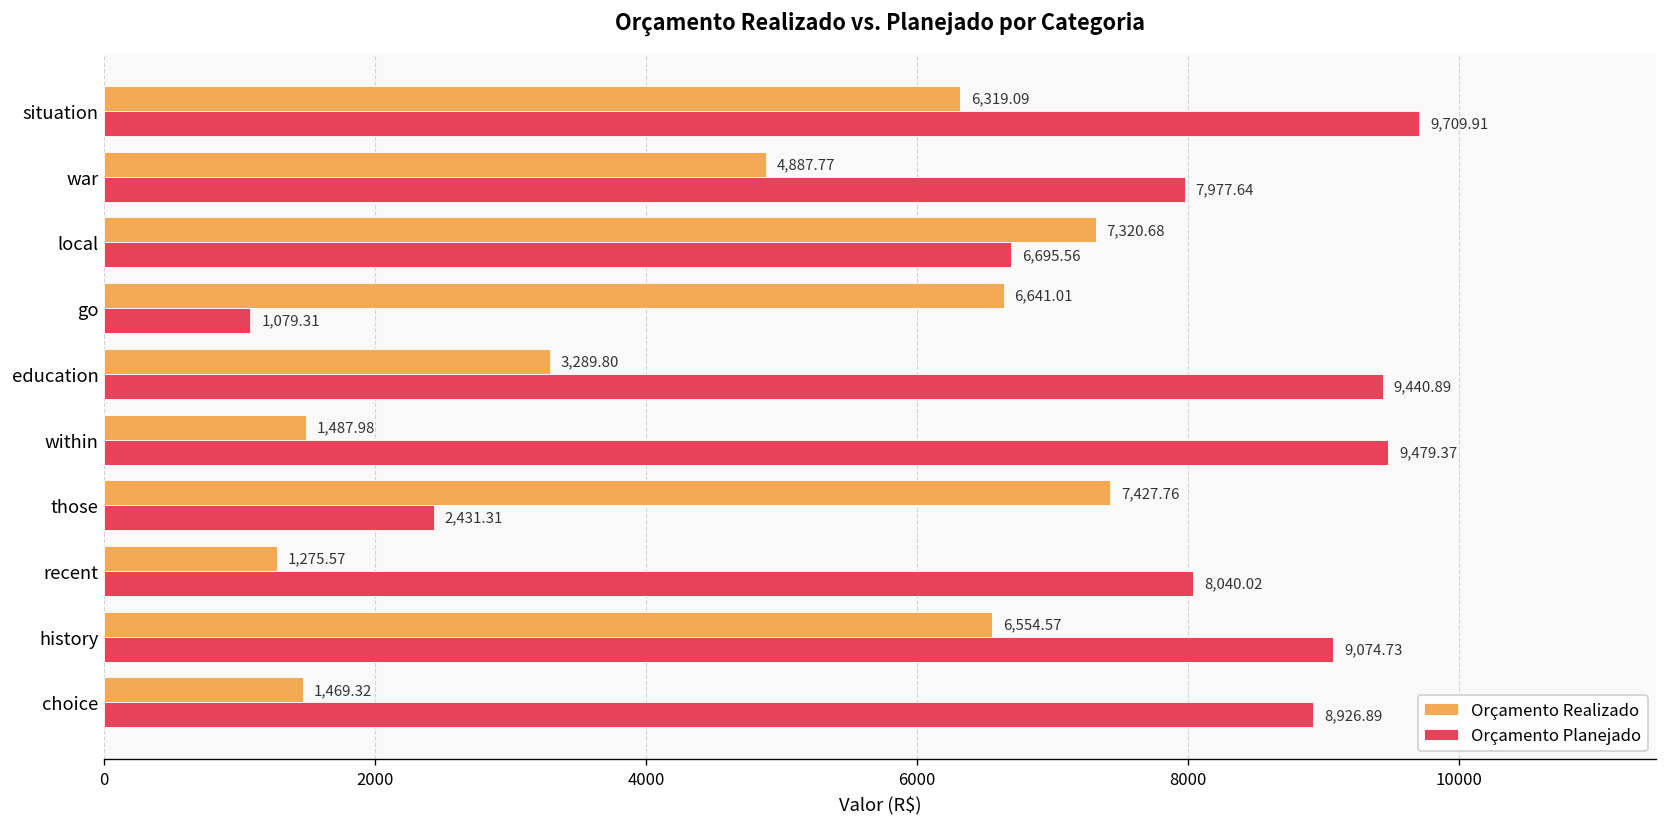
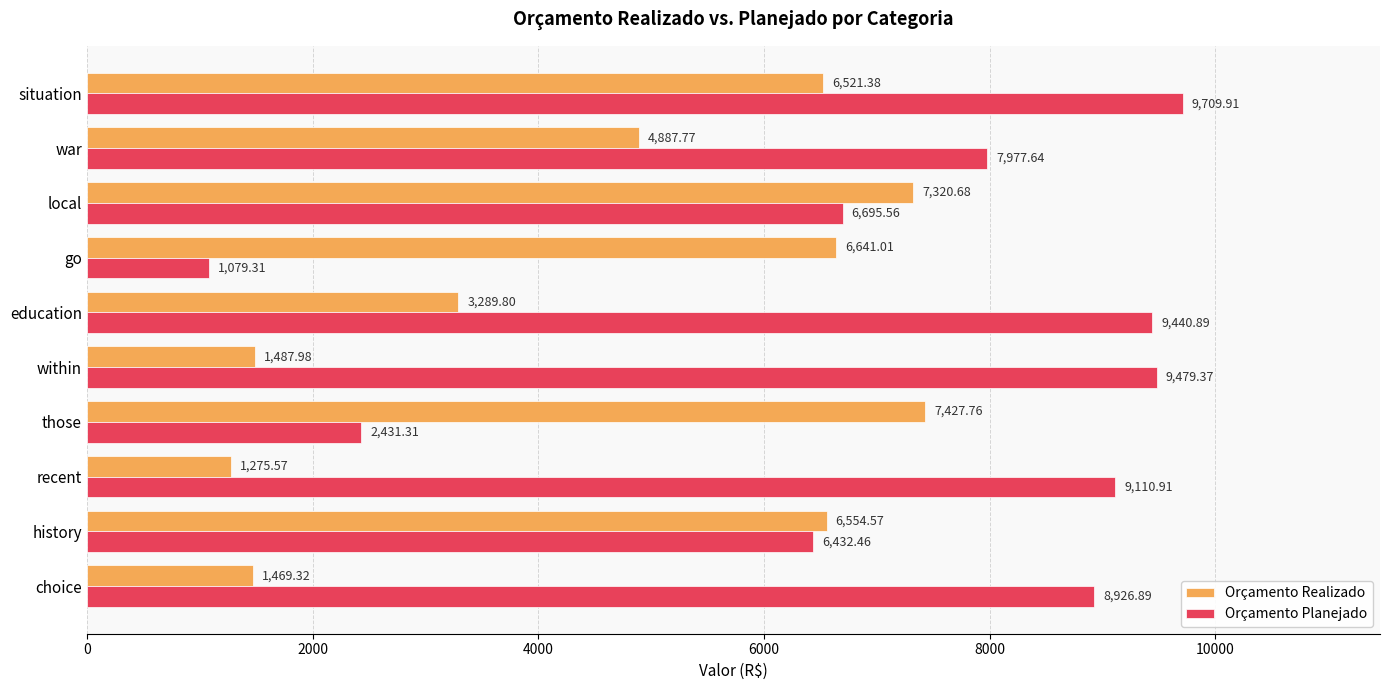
Orçamento Realizado, situation: 6,319.09 -> 6,521.38
Orçamento Planejado, recent: 8,040.02 -> 9,110.91
Orçamento Planejado, history: 9,074.73 -> 6,432.46
